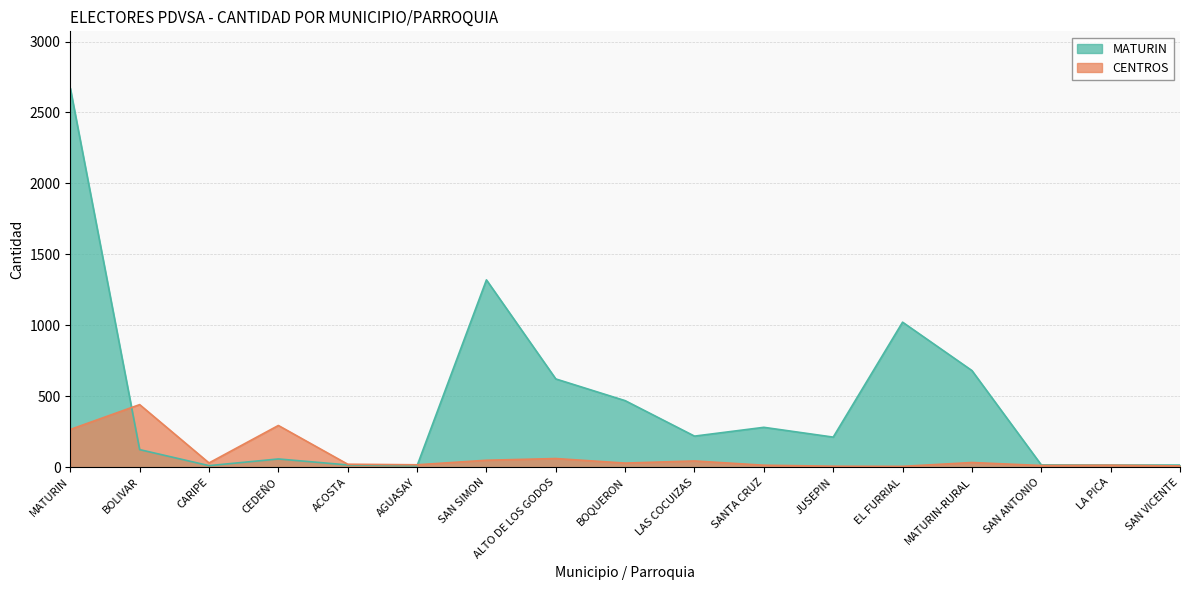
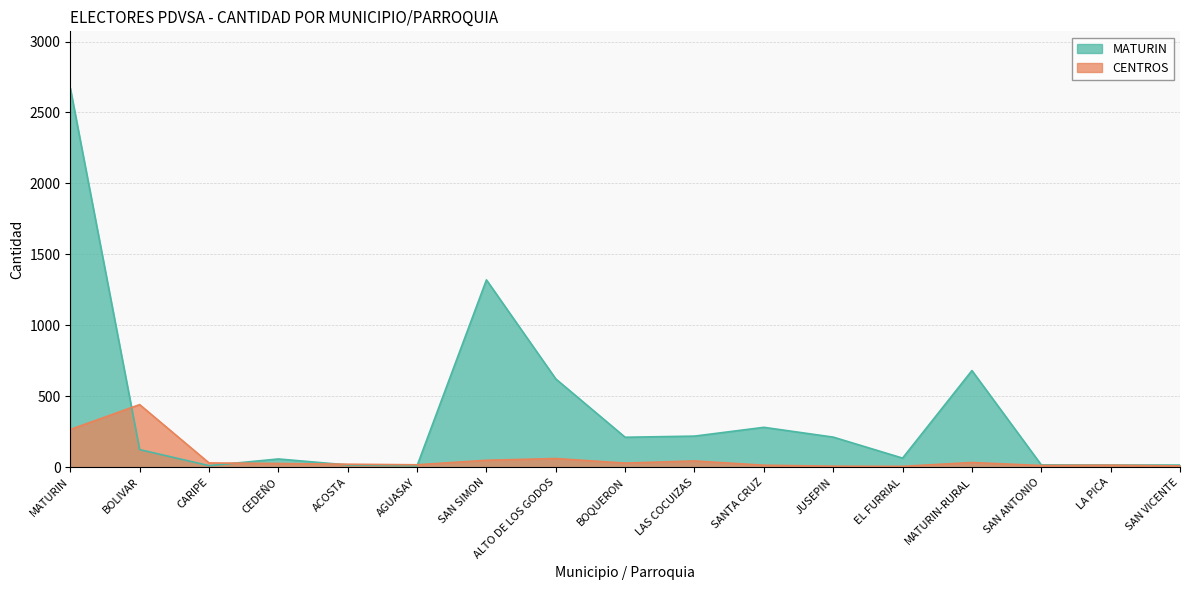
CENTROS, CEDEÑO: 290 -> 30
MATURIN, BOQUERON: 470 -> 210
MATURIN, EL FURRIAL: 1020 -> 60
